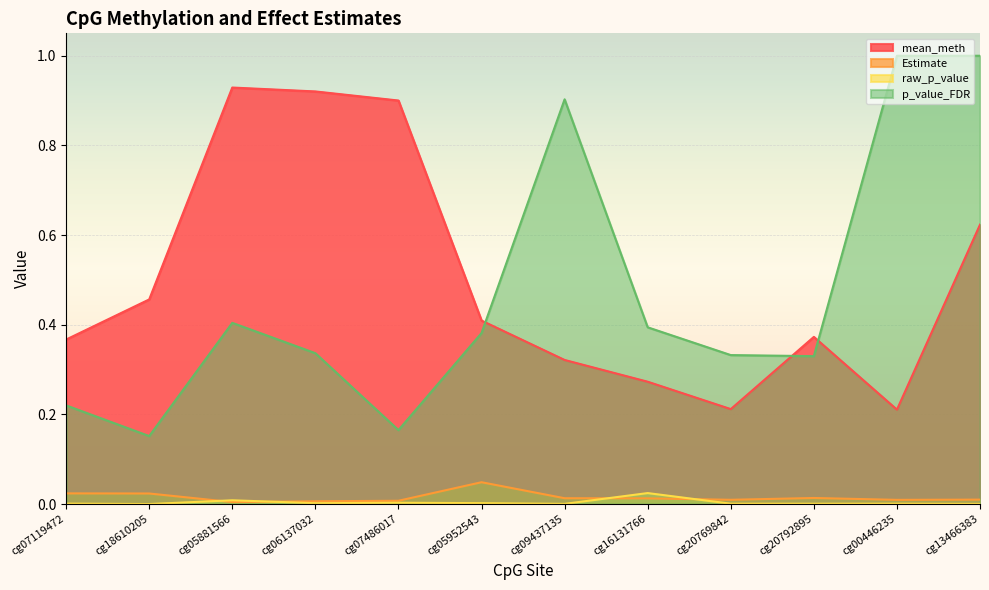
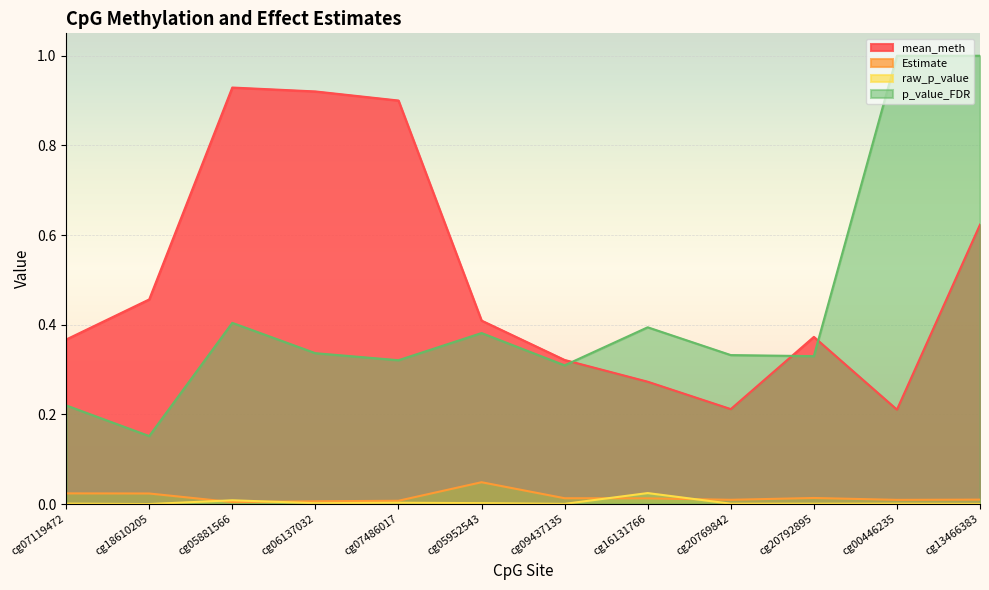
p_value_FDR, cg07486017: 0.17 -> 0.32
p_value_FDR, cg09437135: 0.90 -> 0.31
